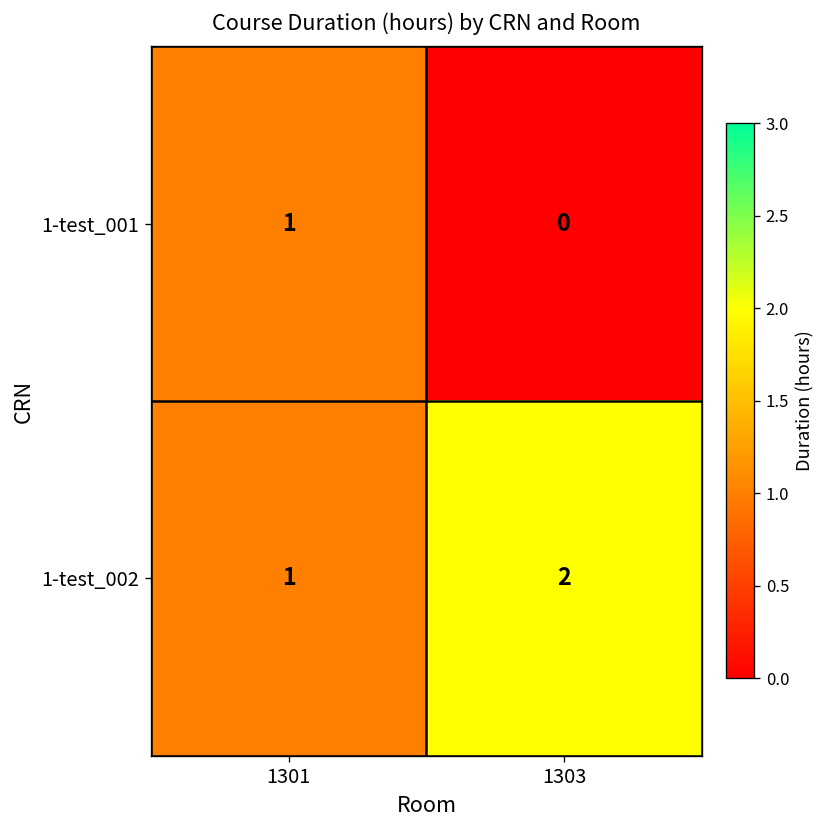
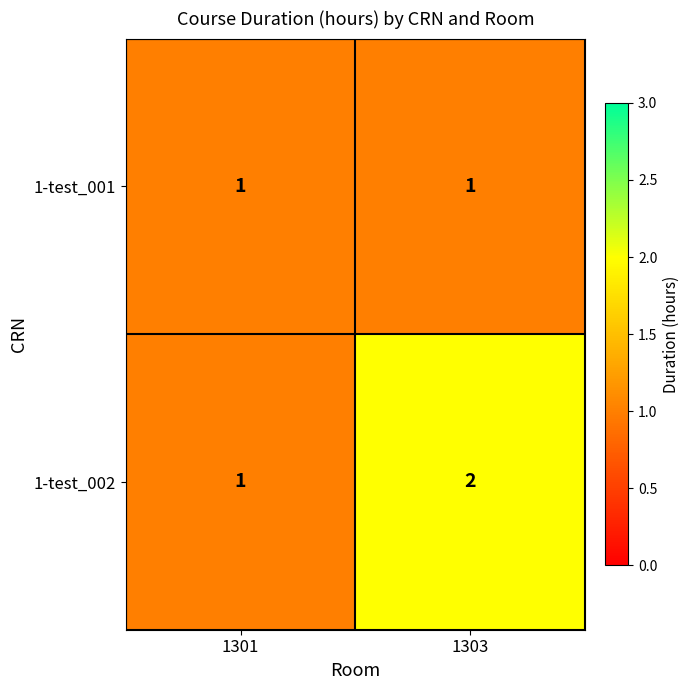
1-test_001, 1303: 0 -> 1
